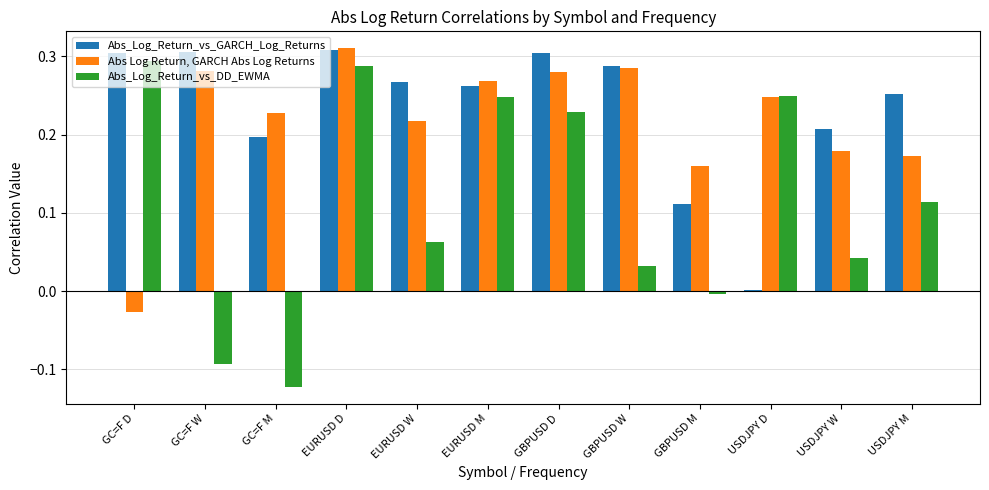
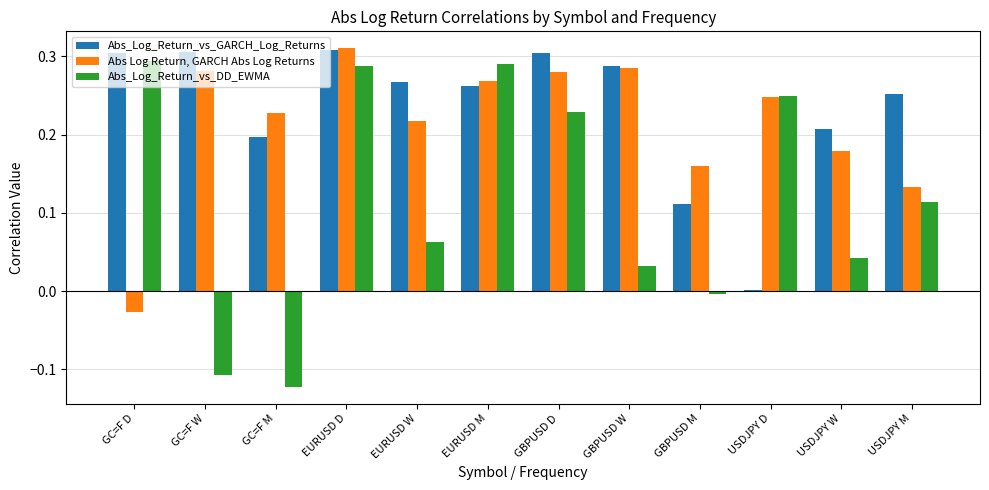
Abs_Log_Return_vs_DD_EWMA, GC=F W: -0.09 -> -0.11
Abs_Log_Return_vs_DD_EWMA, EURUSD M: 0.25 -> 0.29
Abs Log Return, GARCH Abs Log Returns, USDJPY M: 0.17 -> 0.13
